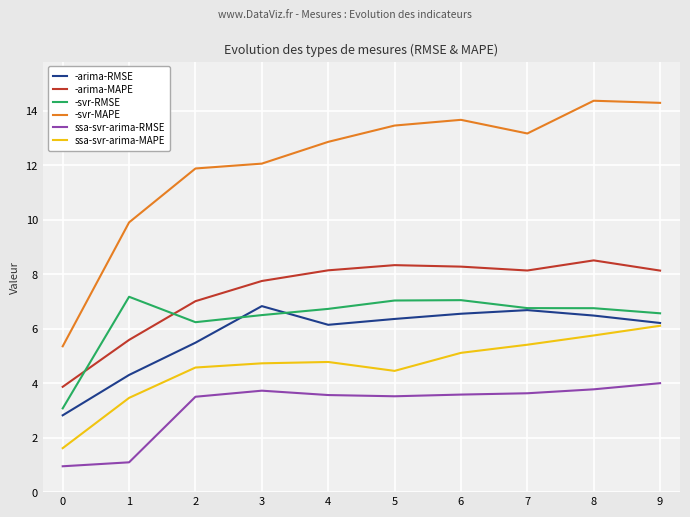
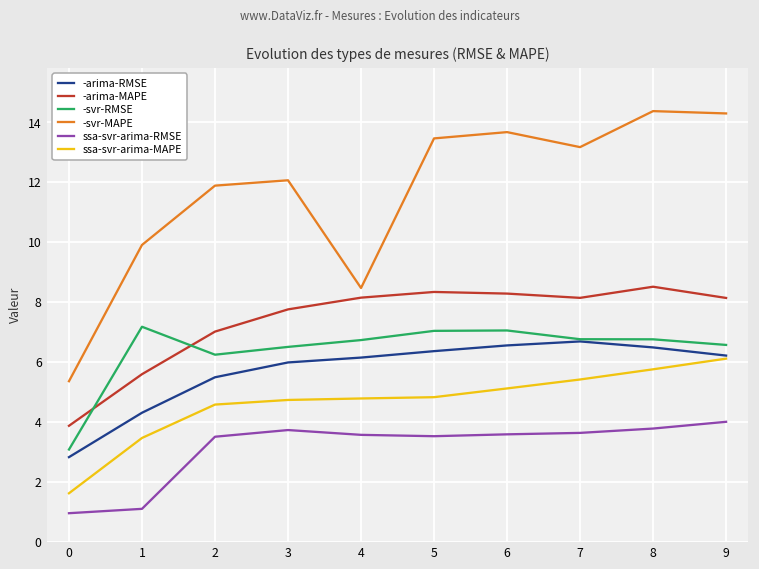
-arima-RMSE, 3: 6.8 -> 6.0
-svr-MAPE, 4: 12.9 -> 8.5
ssa-svr-arima-MAPE, 5: 4.5 -> 4.8
